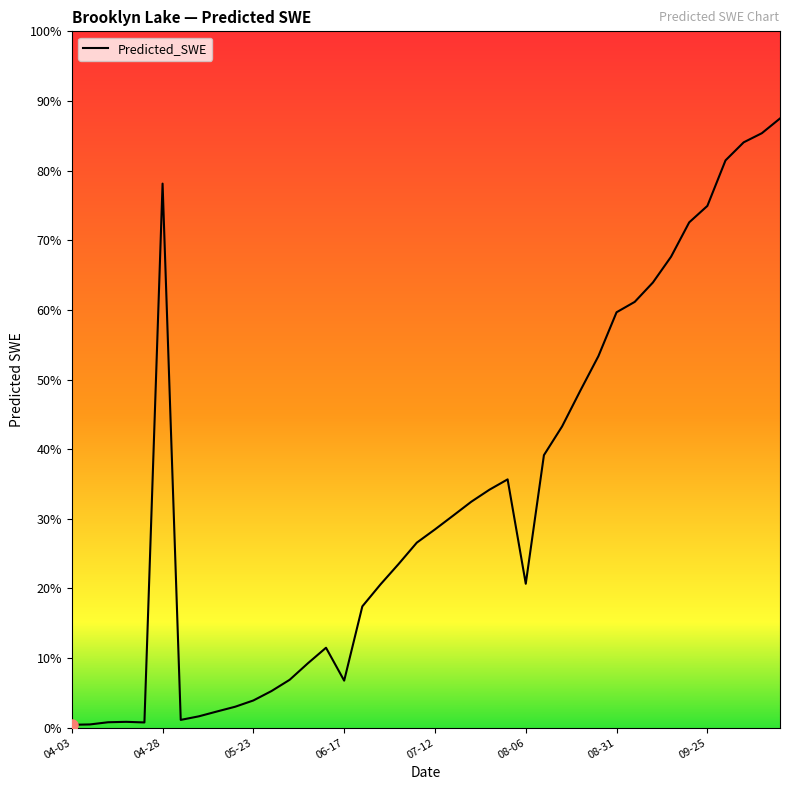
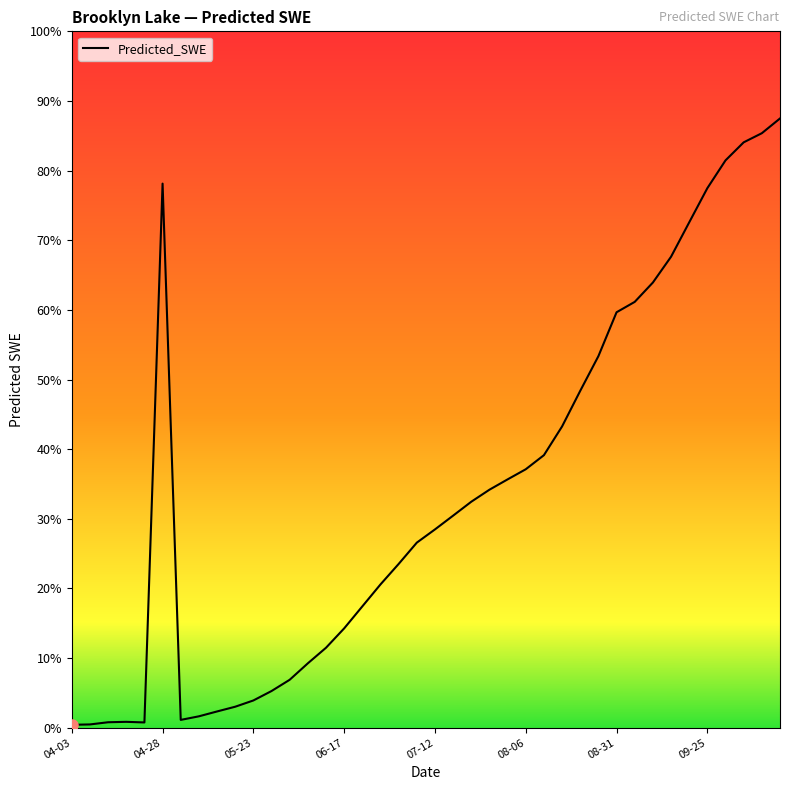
Predicted_SWE, 06-17: 7% -> 14%
Predicted_SWE, 08-06: 21% -> 37%
Predicted_SWE, 09-25: 75% -> 77%
